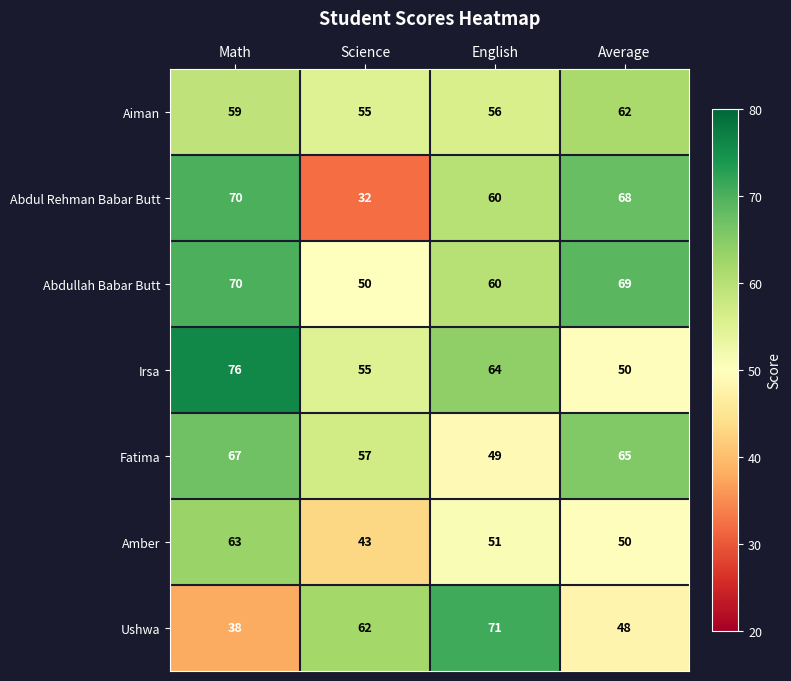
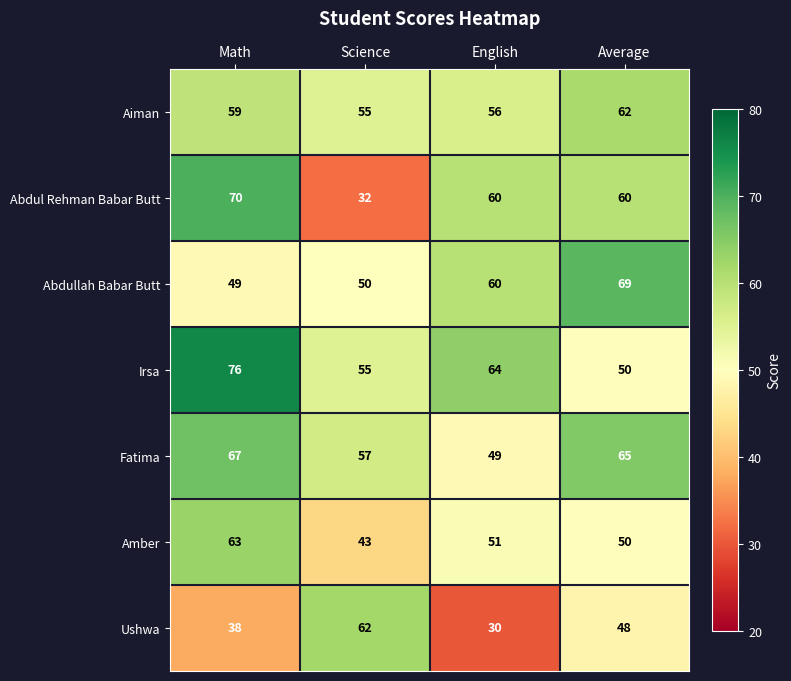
Abdul Rehman Babar Butt, Average: 68 -> 60
Abdullah Babar Butt, Math: 70 -> 49
Ushwa, English: 71 -> 30
